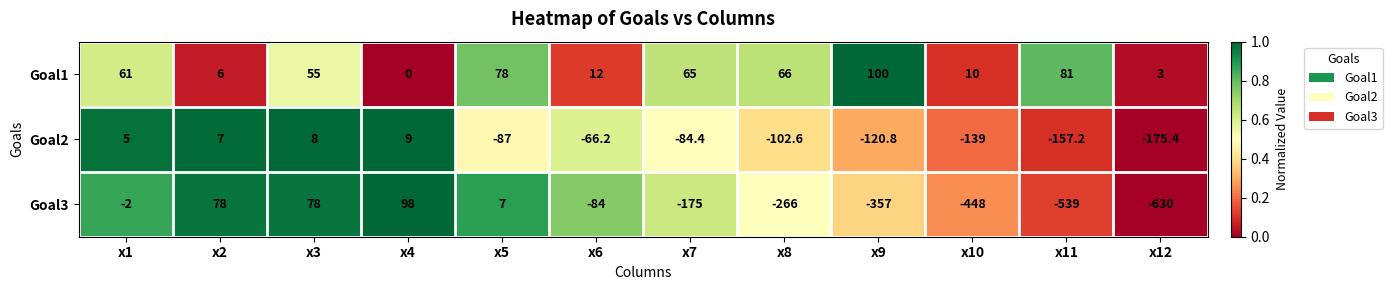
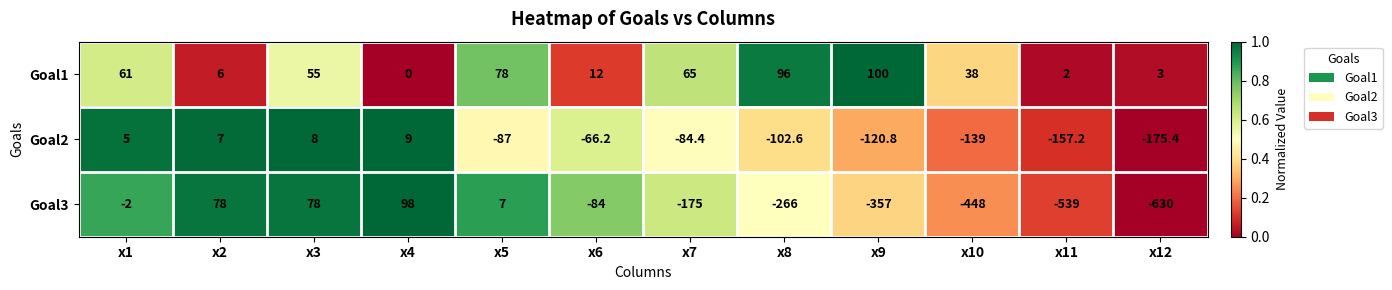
Goal1, x8: 66 -> 96
Goal1, x10: 10 -> 38
Goal1, x11: 81 -> 2
